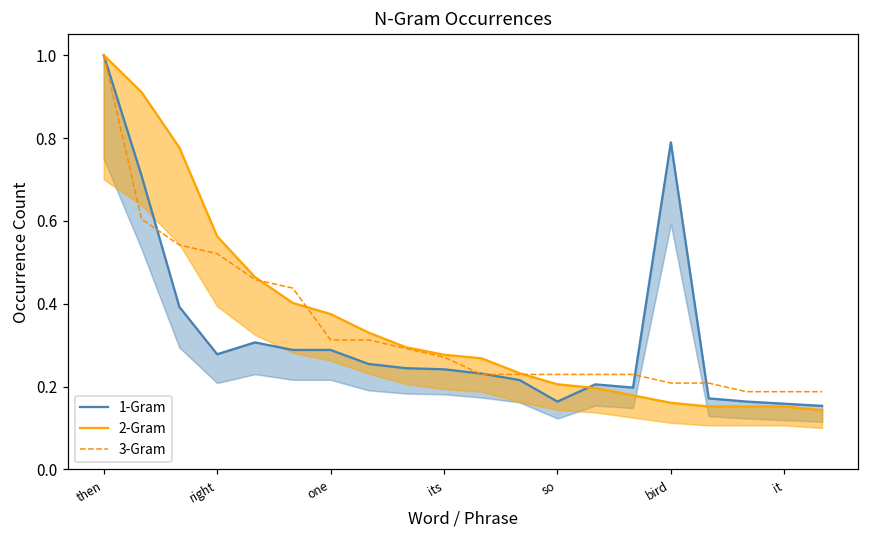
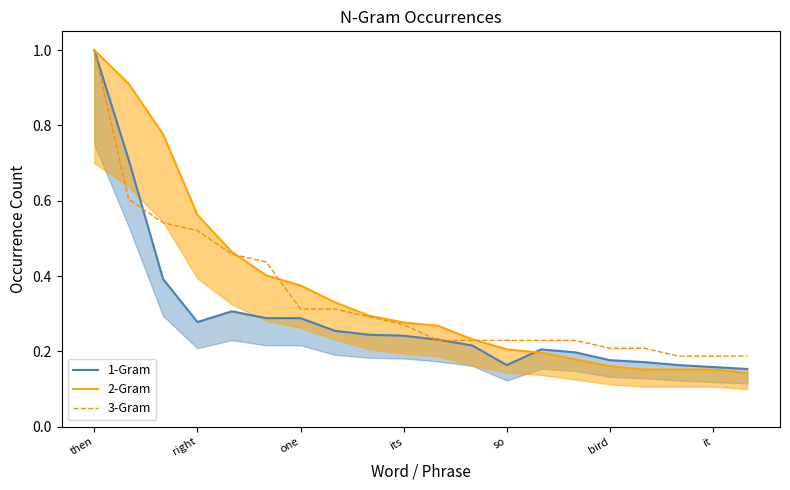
1-Gram, bird: 0.79 -> 0.18
